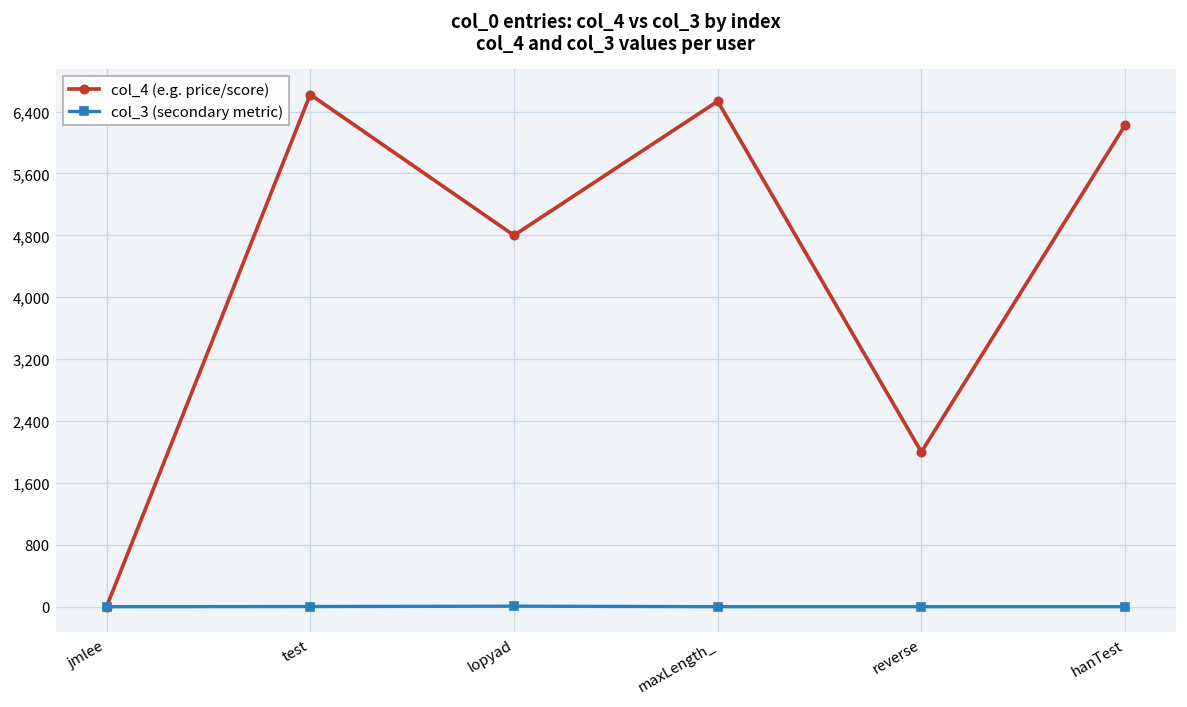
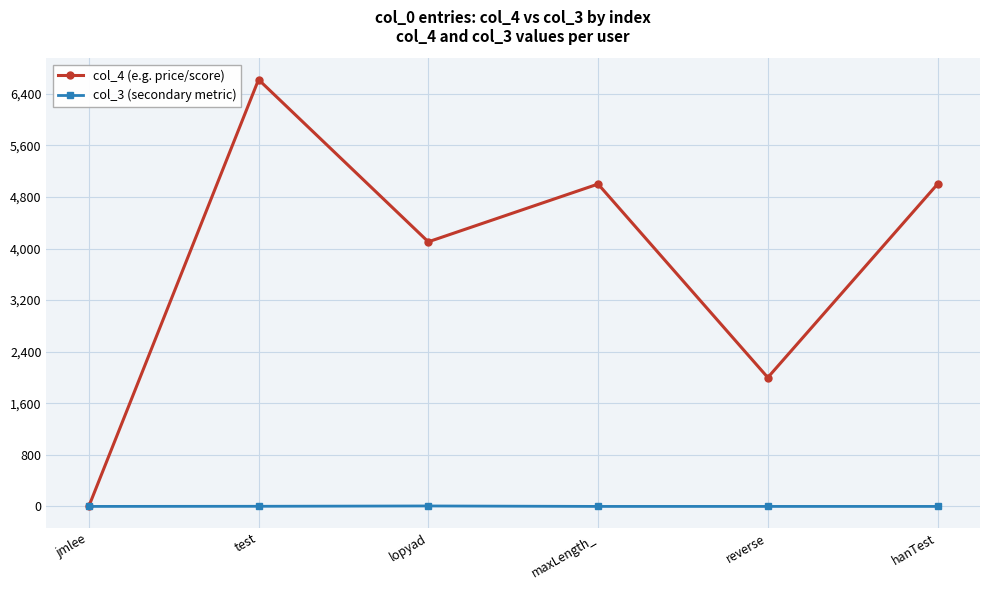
col_4 (e.g. price/score), lopyad: 4,800 -> 4,100
col_4 (e.g. price/score), maxLength_: 6,500 -> 5,000
col_4 (e.g. price/score), hanTest: 6,200 -> 5,000
